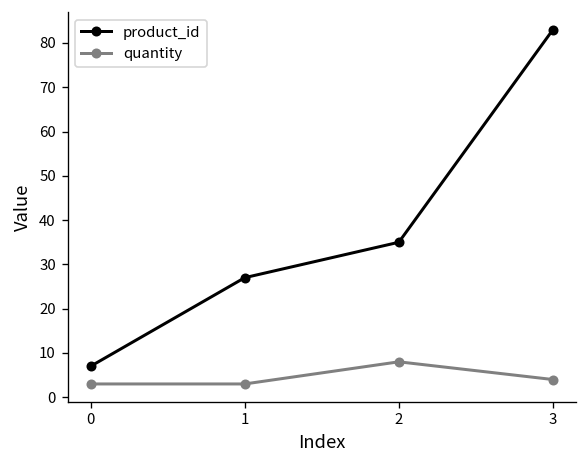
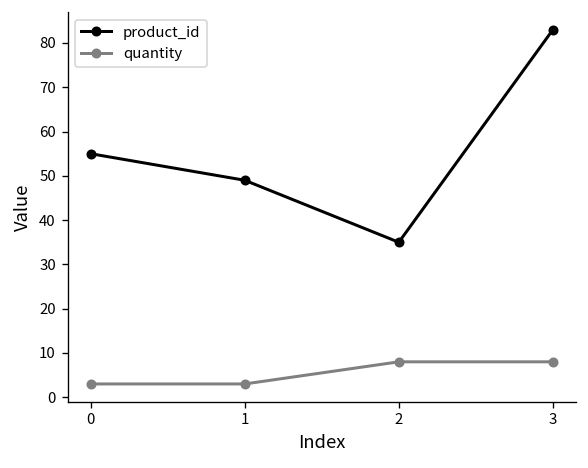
product_id, 0: 7 -> 55
product_id, 1: 27 -> 49
quantity, 3: 4 -> 8
